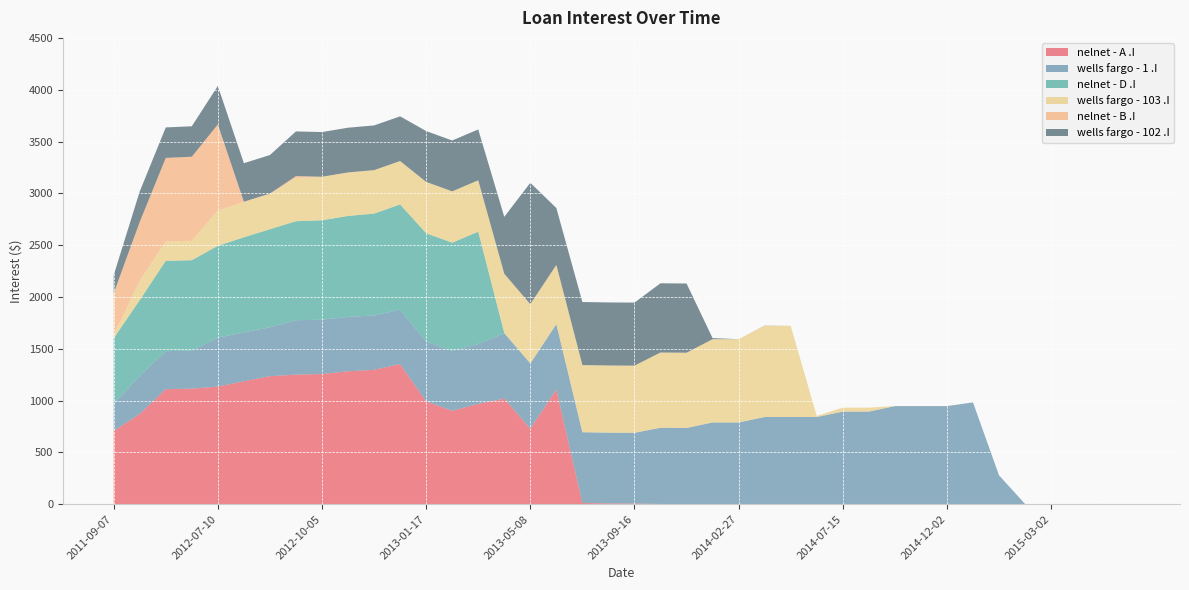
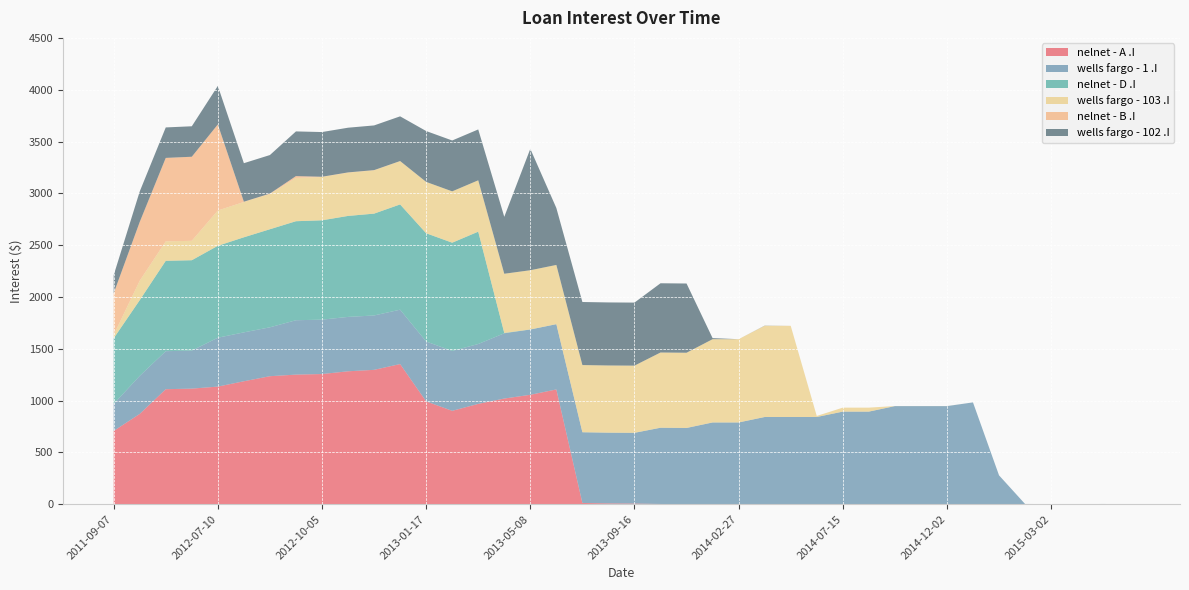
nelnet - A .I, 2013-05-08: 730 -> 1060
